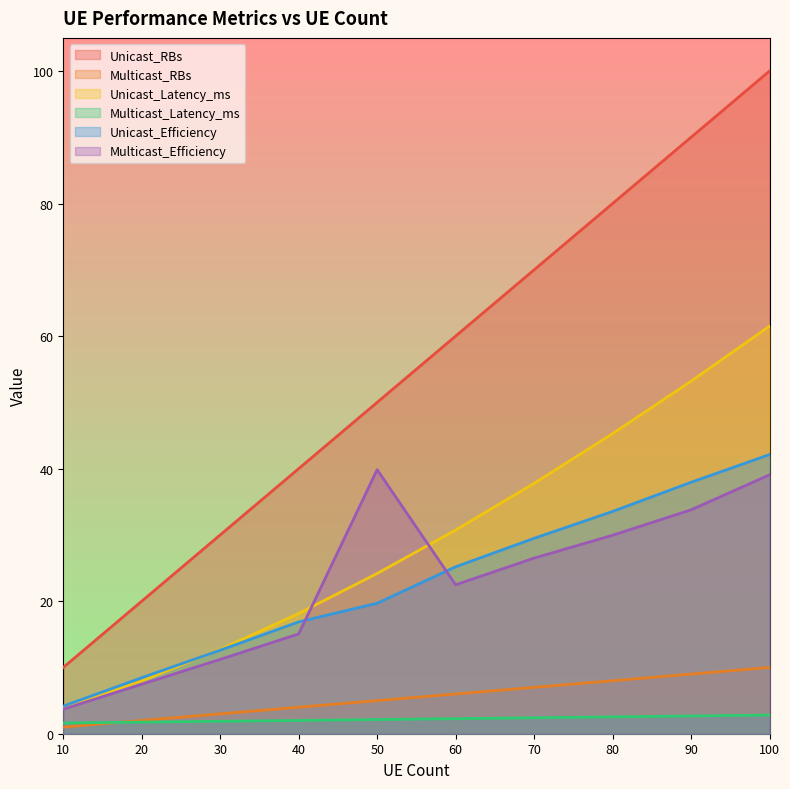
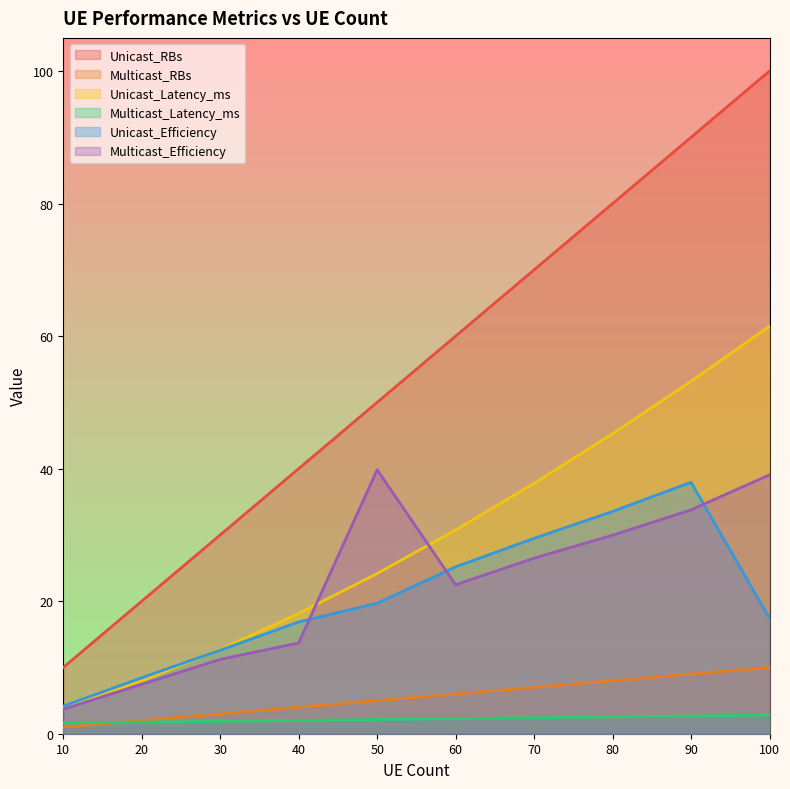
Multicast_Efficiency, 40: 15 -> 14
Unicast_Efficiency, 100: 42 -> 17
